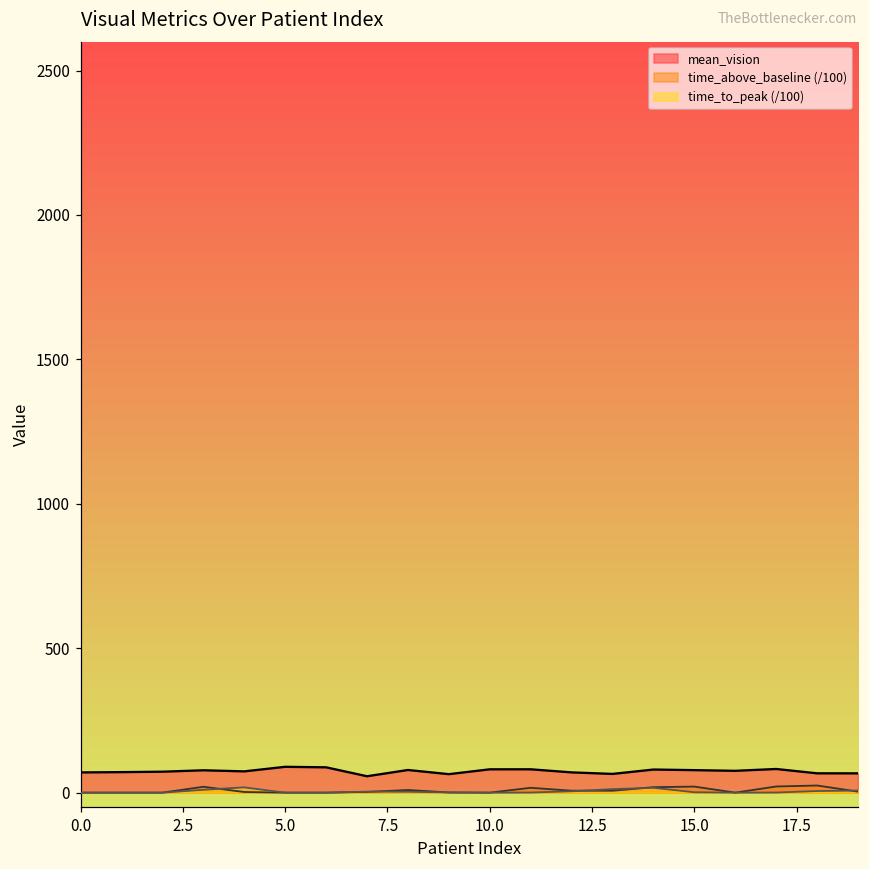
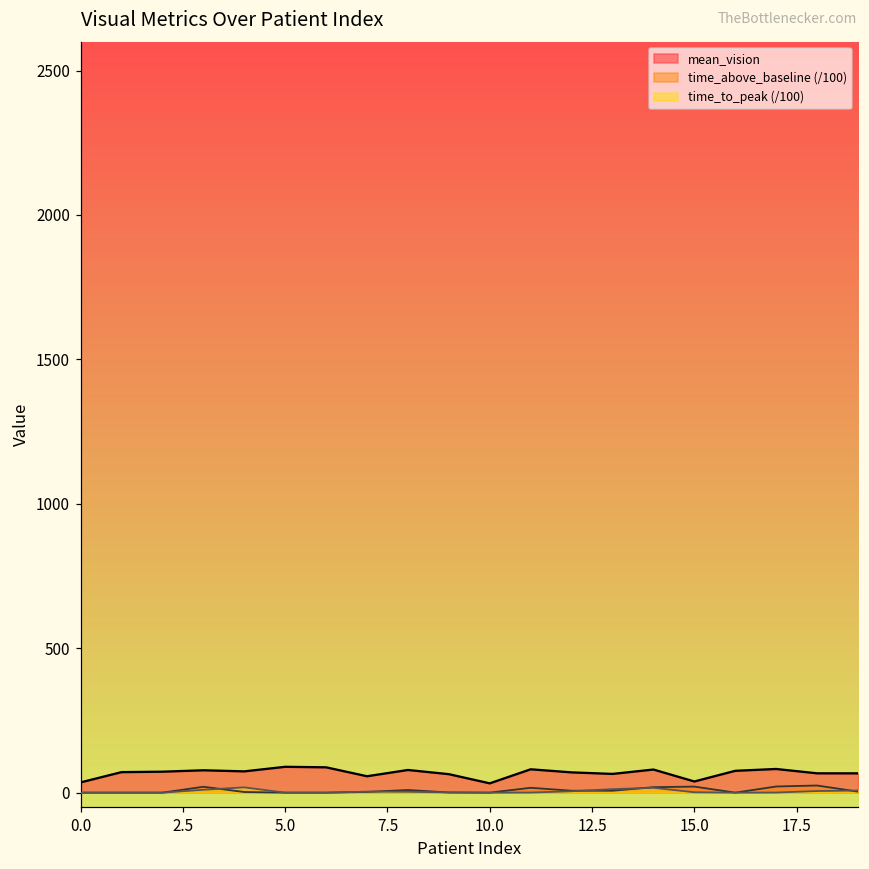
mean_vision, 0.0: 70 -> 40
mean_vision, 10.0: 80 -> 30
mean_vision, 15.0: 80 -> 40
